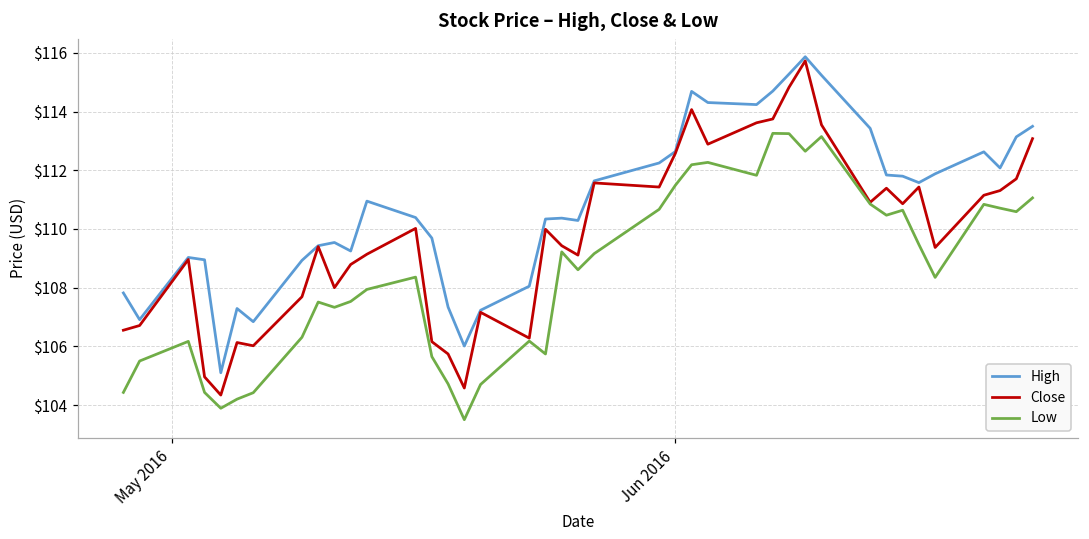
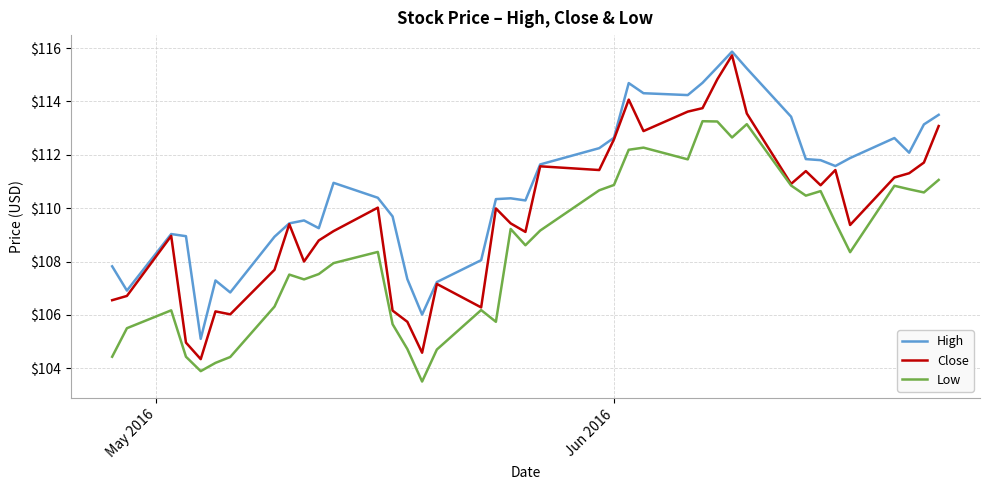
Low, Jun 2016: $111.5 -> $110.9
